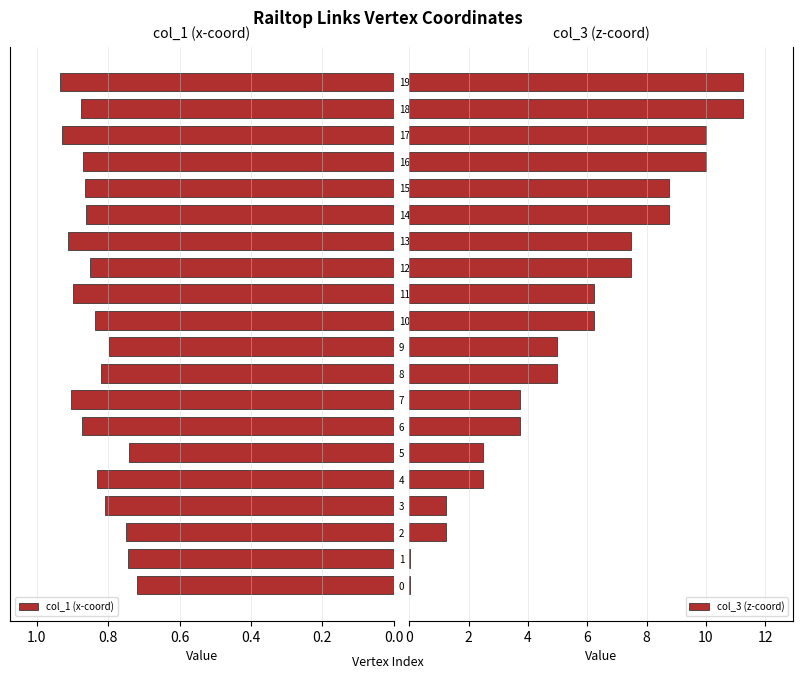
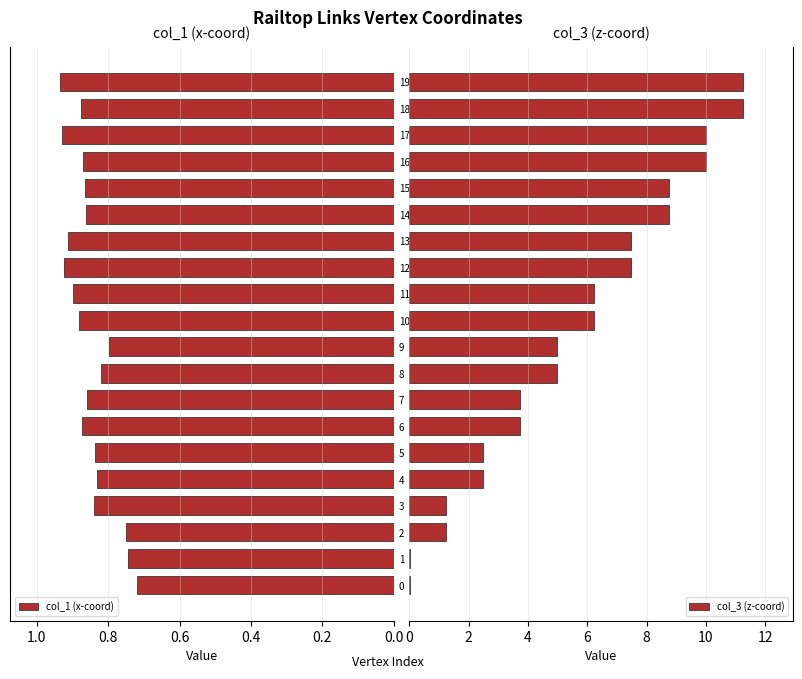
col_1 (x-coord), 12: 0.85 -> 0.92
col_1 (x-coord), 10: 0.84 -> 0.88
col_1 (x-coord), 7: 0.90 -> 0.86
col_1 (x-coord), 5: 0.74 -> 0.84
col_1 (x-coord), 3: 0.81 -> 0.84
